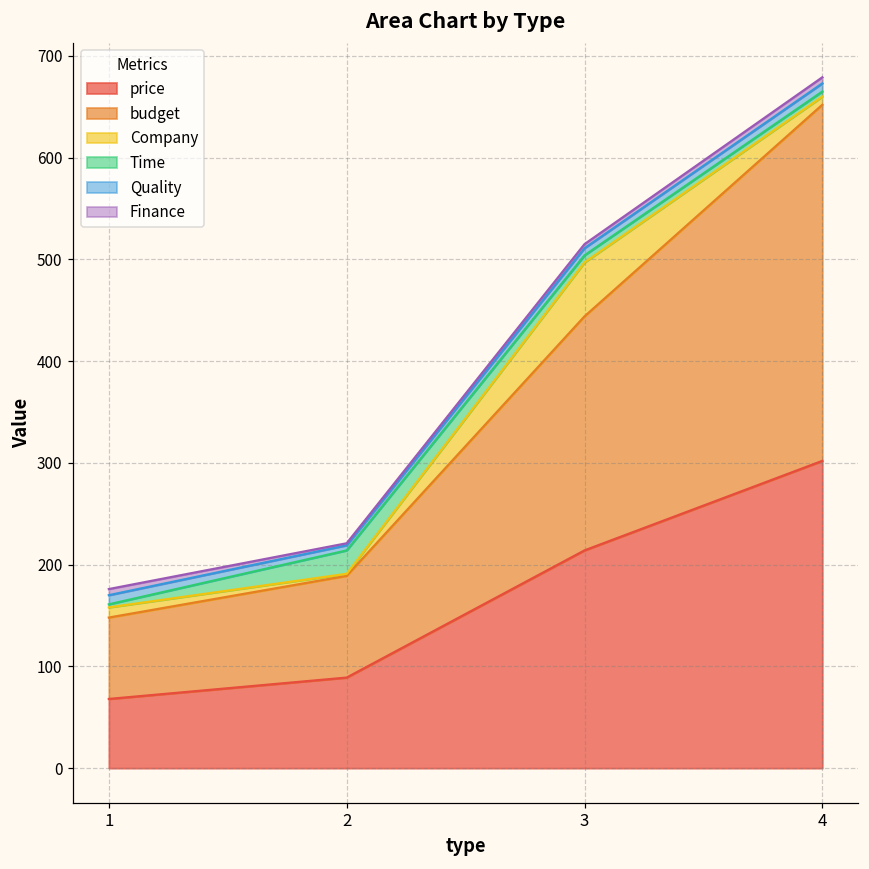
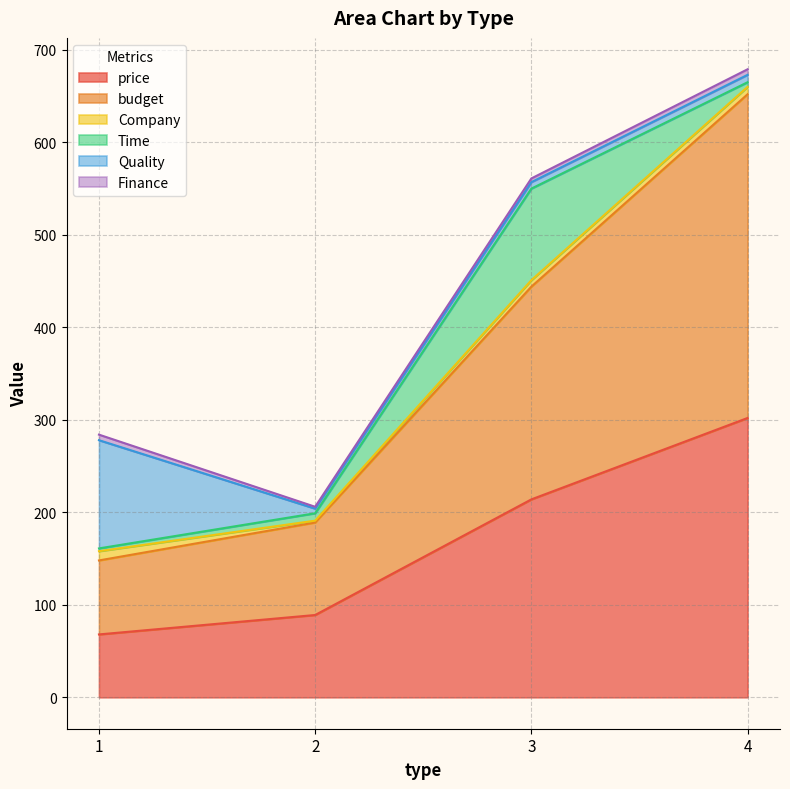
Quality, 1: 10 -> 120
Time, 2: 20 -> 10
Company, 3: 50 -> 10
Time, 3: 10 -> 100
